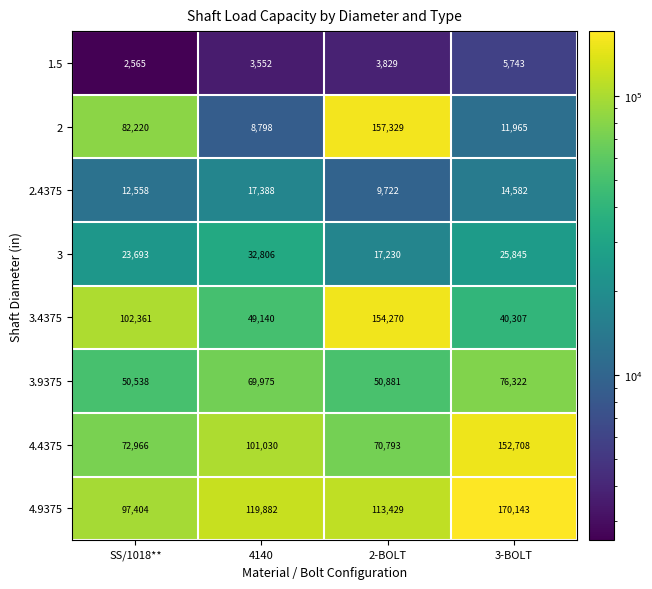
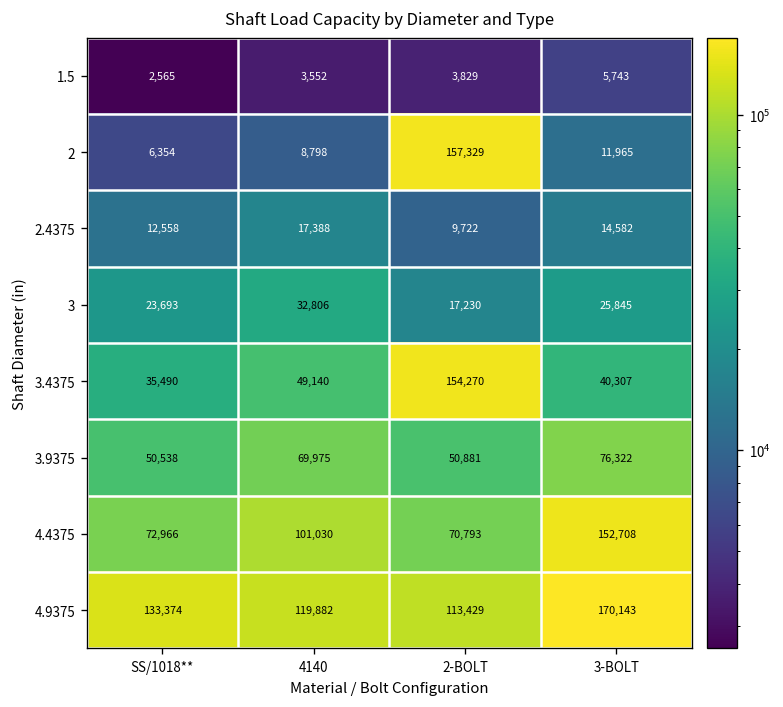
2, SS/1018**: 82,220 -> 6,354
3.4375, SS/1018**: 102,361 -> 35,490
4.9375, SS/1018**: 97,404 -> 133,374
